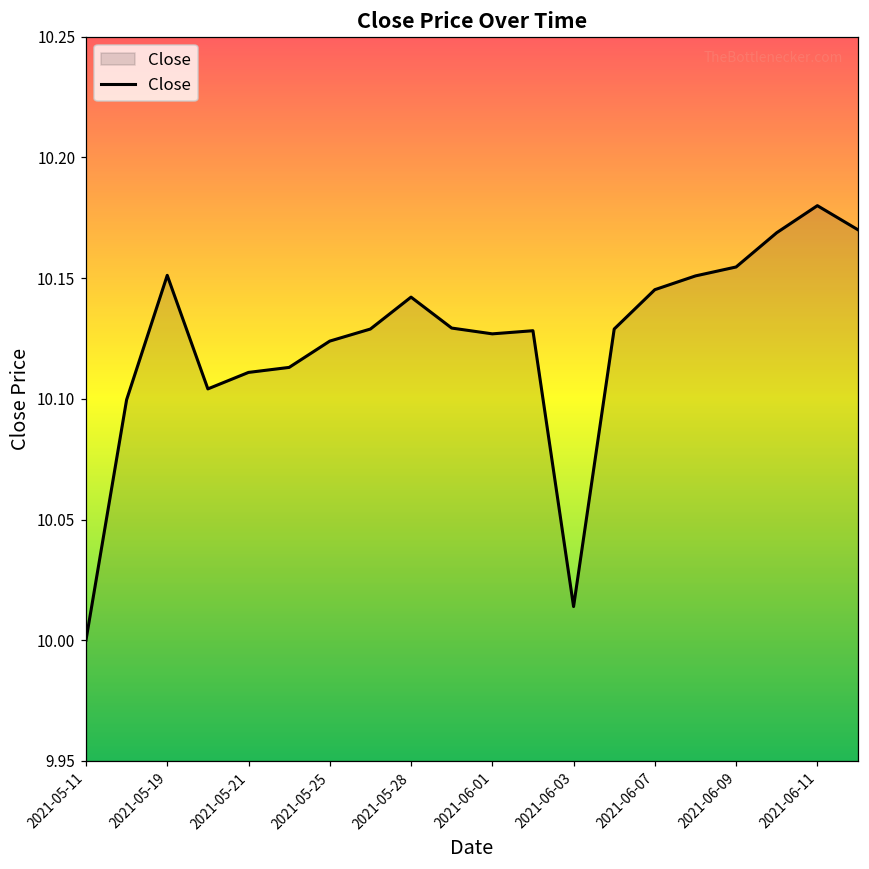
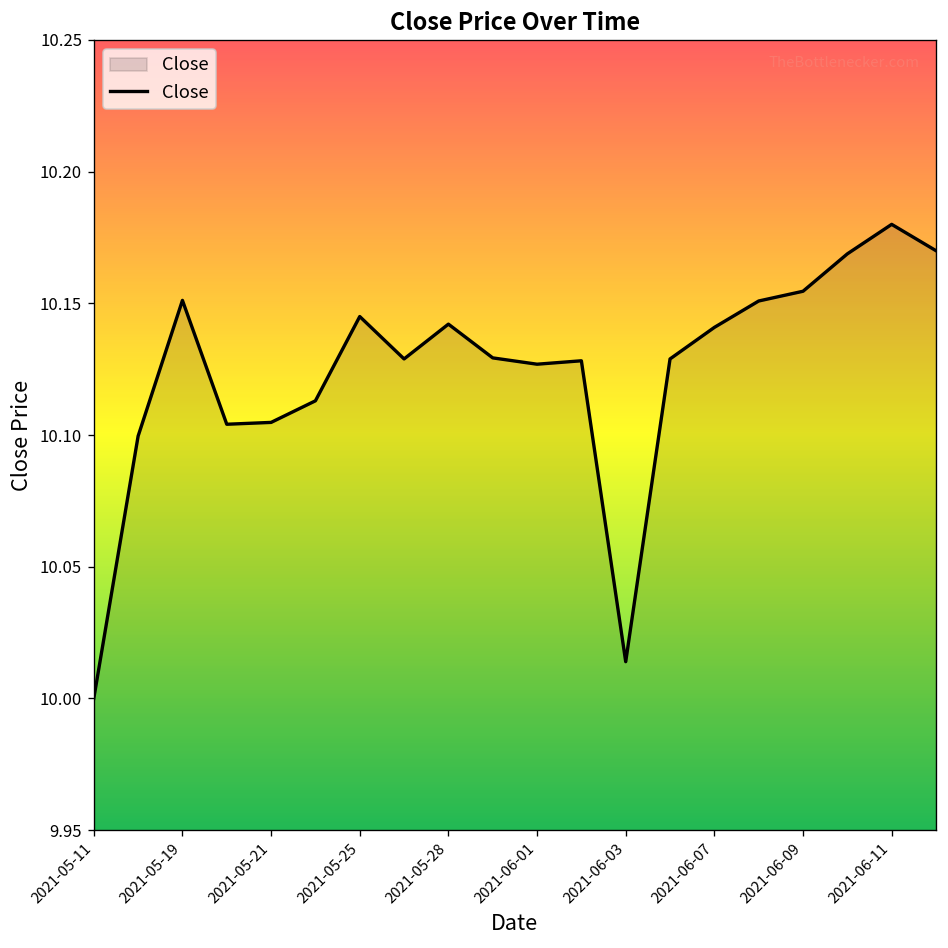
2021-05-21: 10.111 -> 10.105
2021-05-25: 10.124 -> 10.145
2021-06-07: 10.145 -> 10.141
